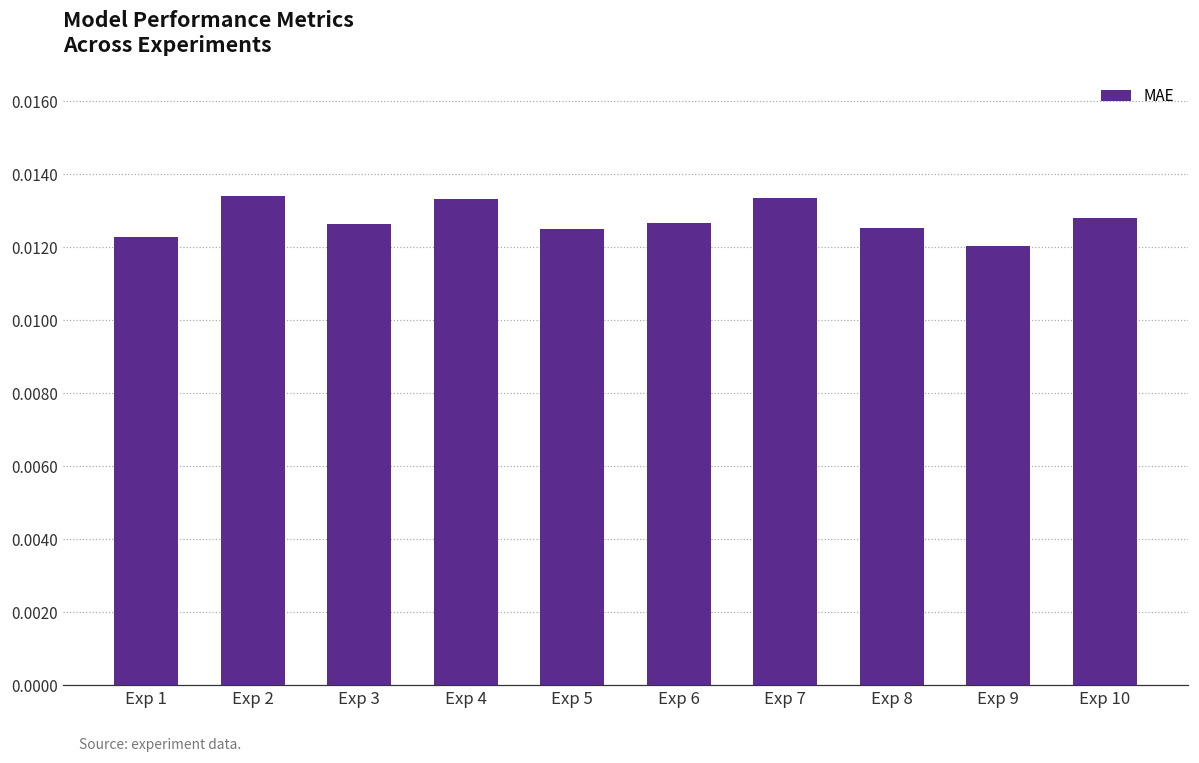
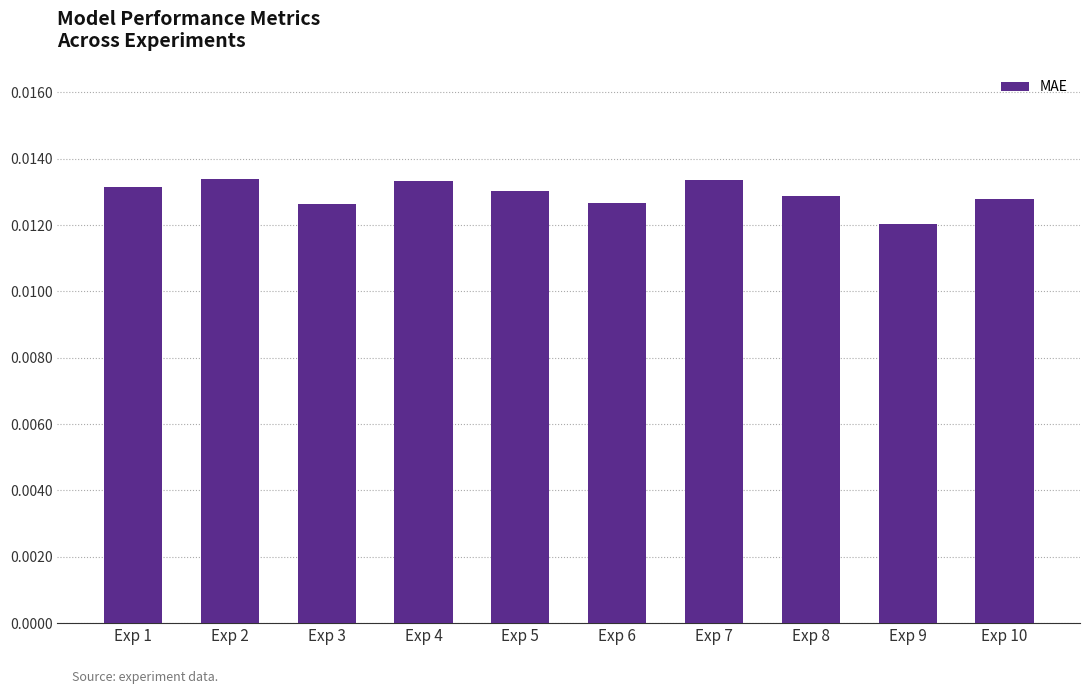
Exp 1: 0.0123 -> 0.0131
Exp 5: 0.0125 -> 0.0130
Exp 8: 0.0125 -> 0.0129
